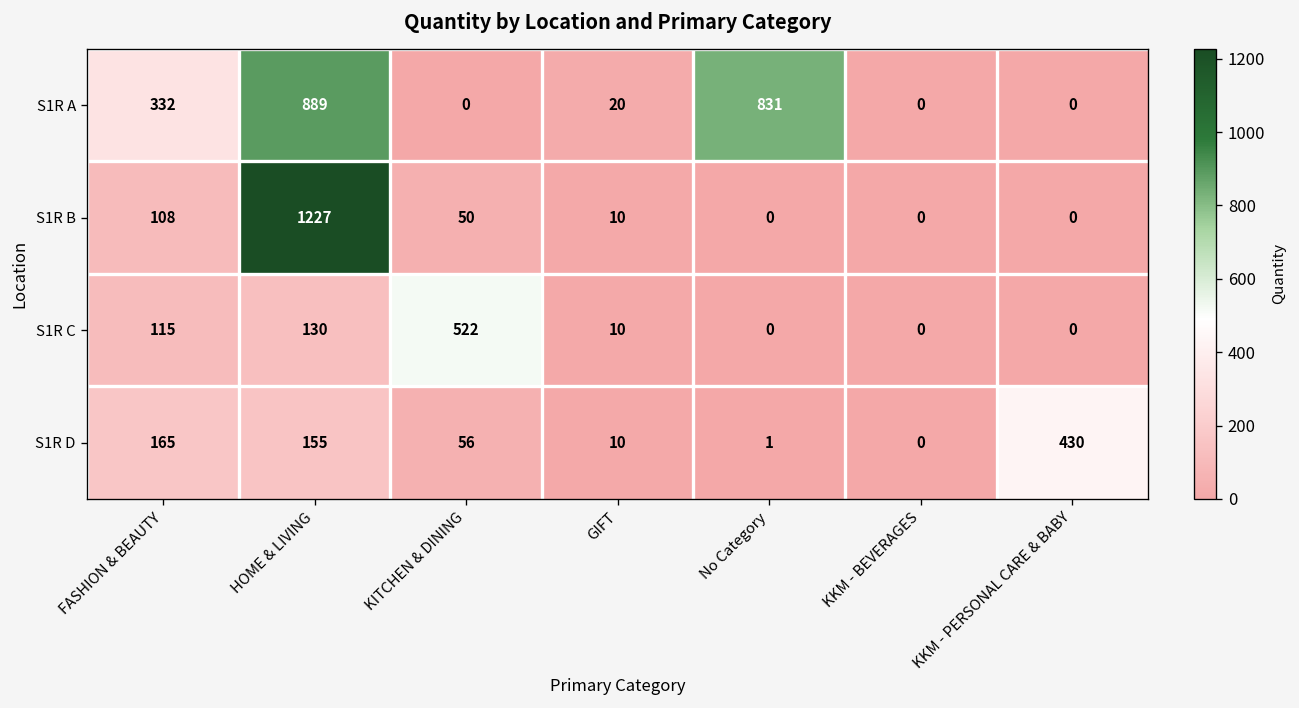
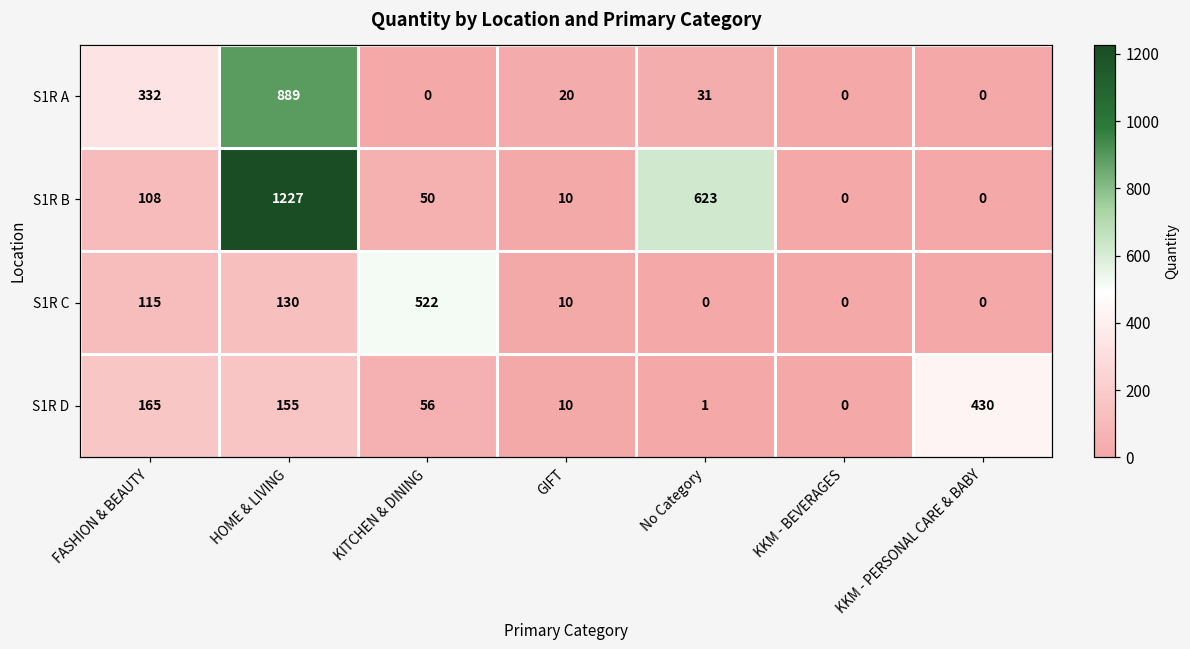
S1R A, No Category: 831 -> 31
S1R B, No Category: 0 -> 623
